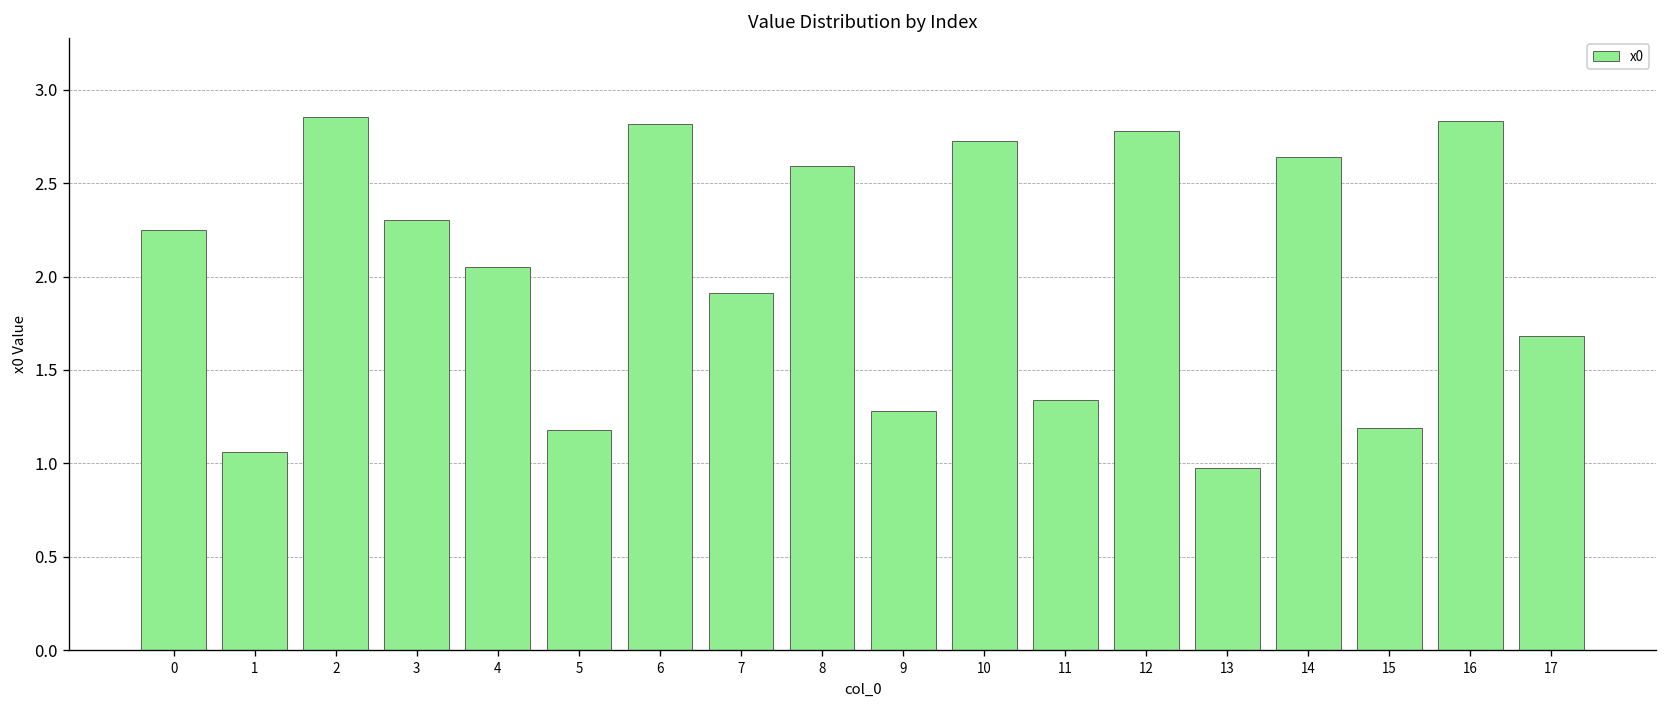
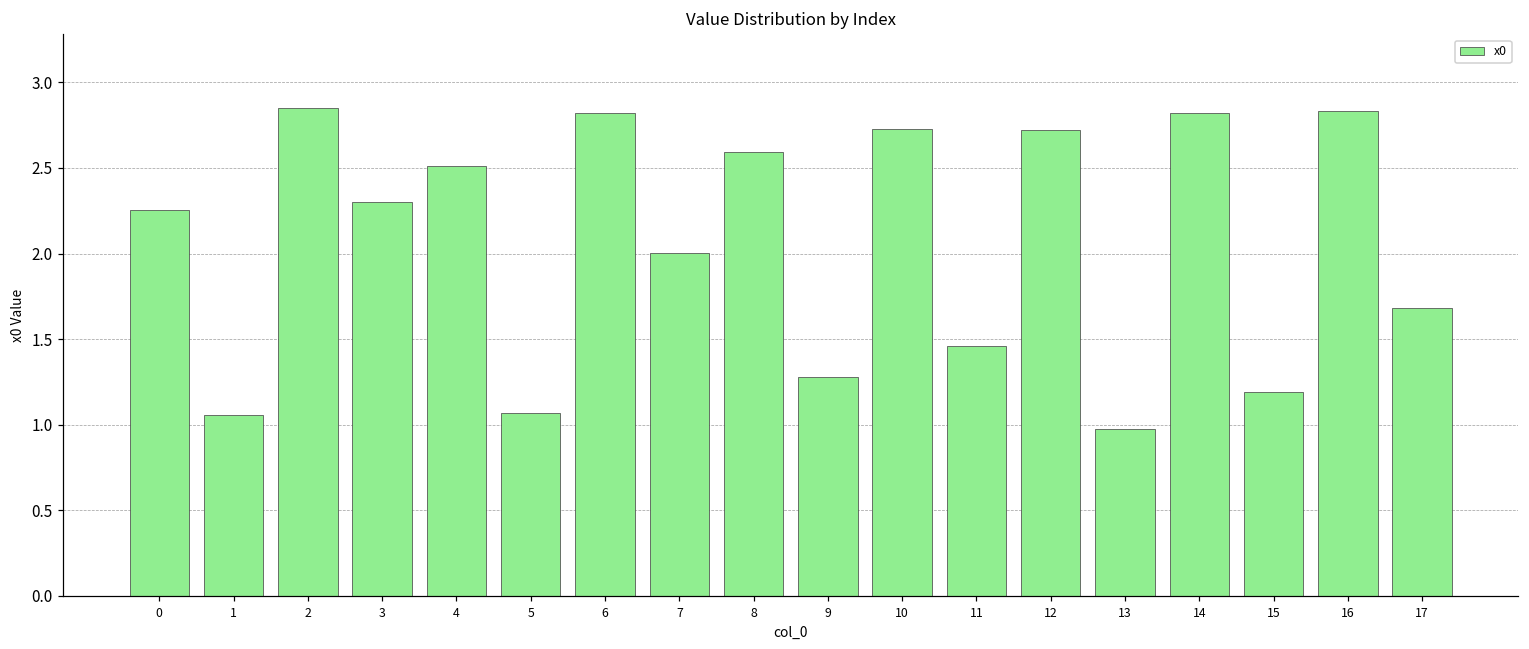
4: 2.05 -> 2.51
5: 1.18 -> 1.07
7: 1.91 -> 2.00
11: 1.34 -> 1.46
12: 2.78 -> 2.72
14: 2.64 -> 2.82
